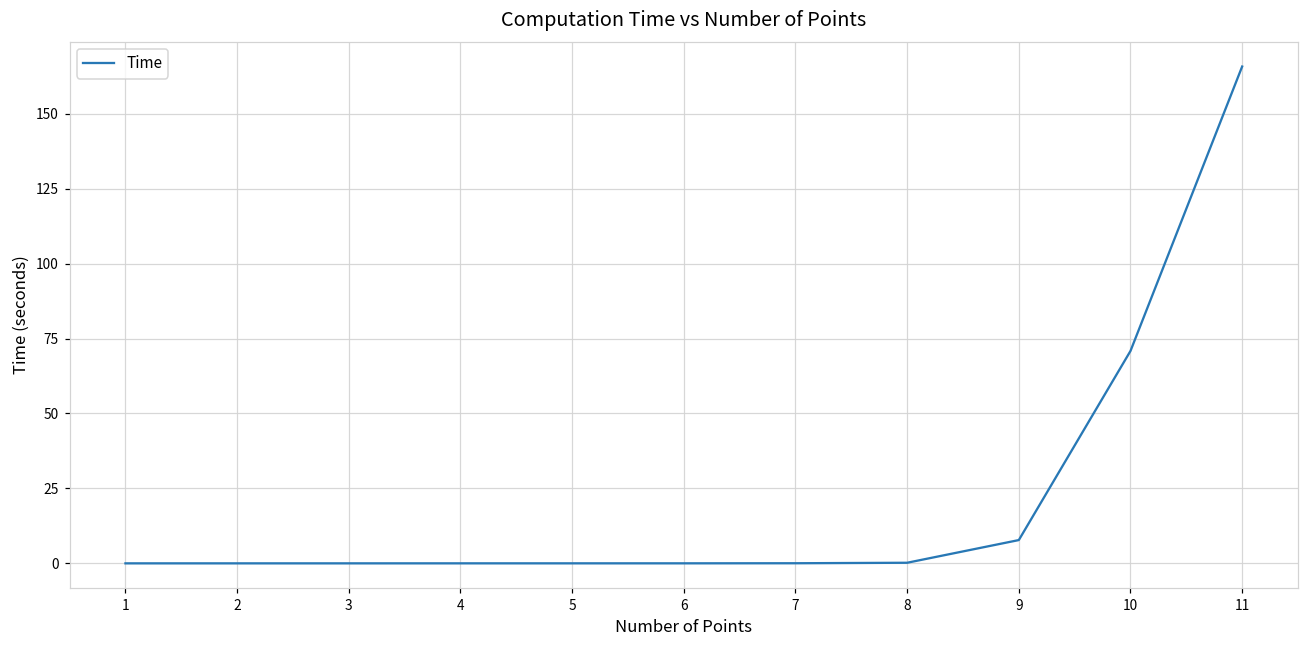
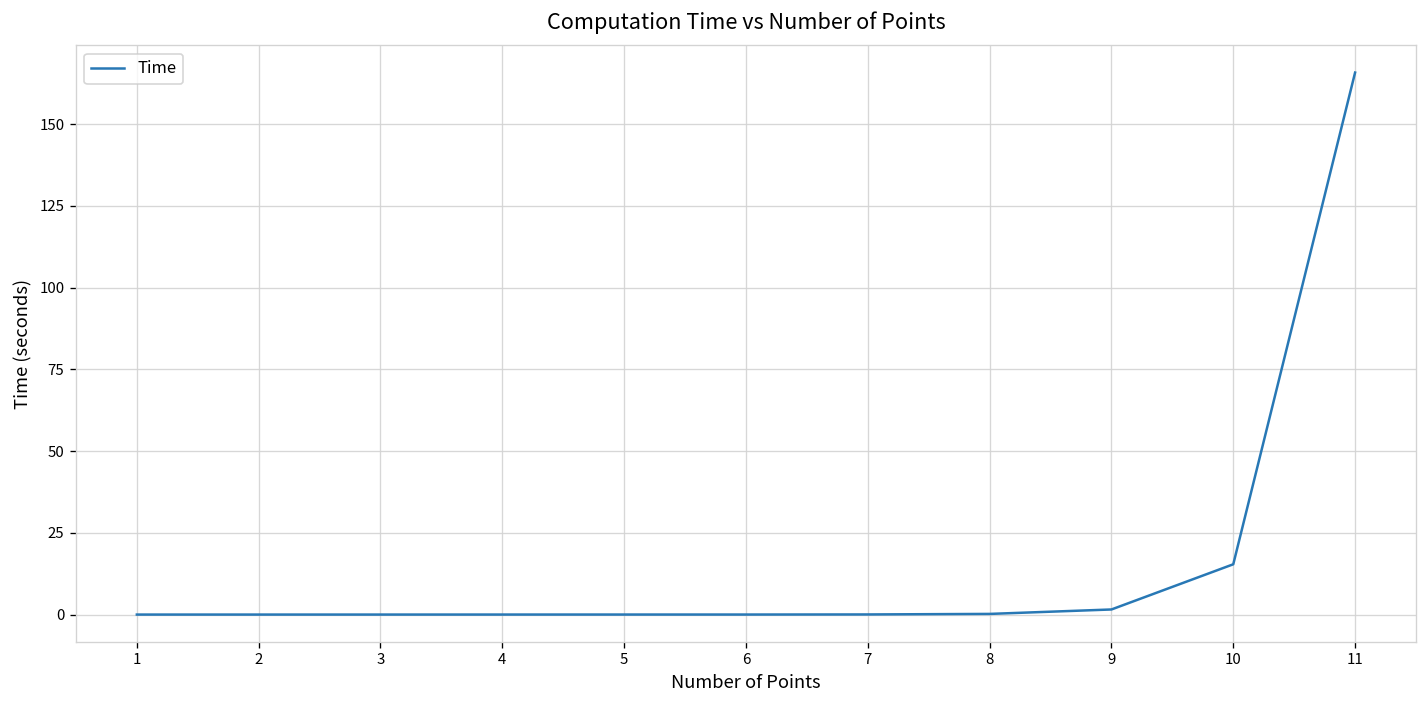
9: 8 -> 2
10: 71 -> 15
